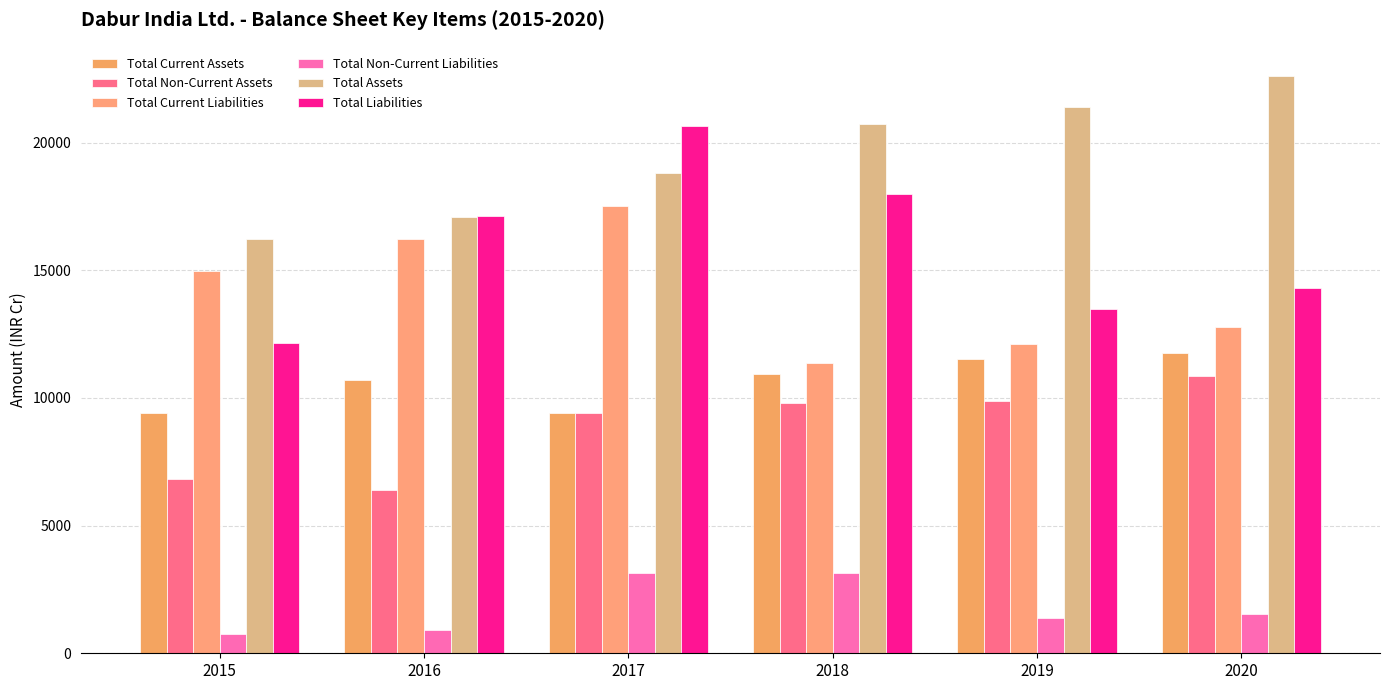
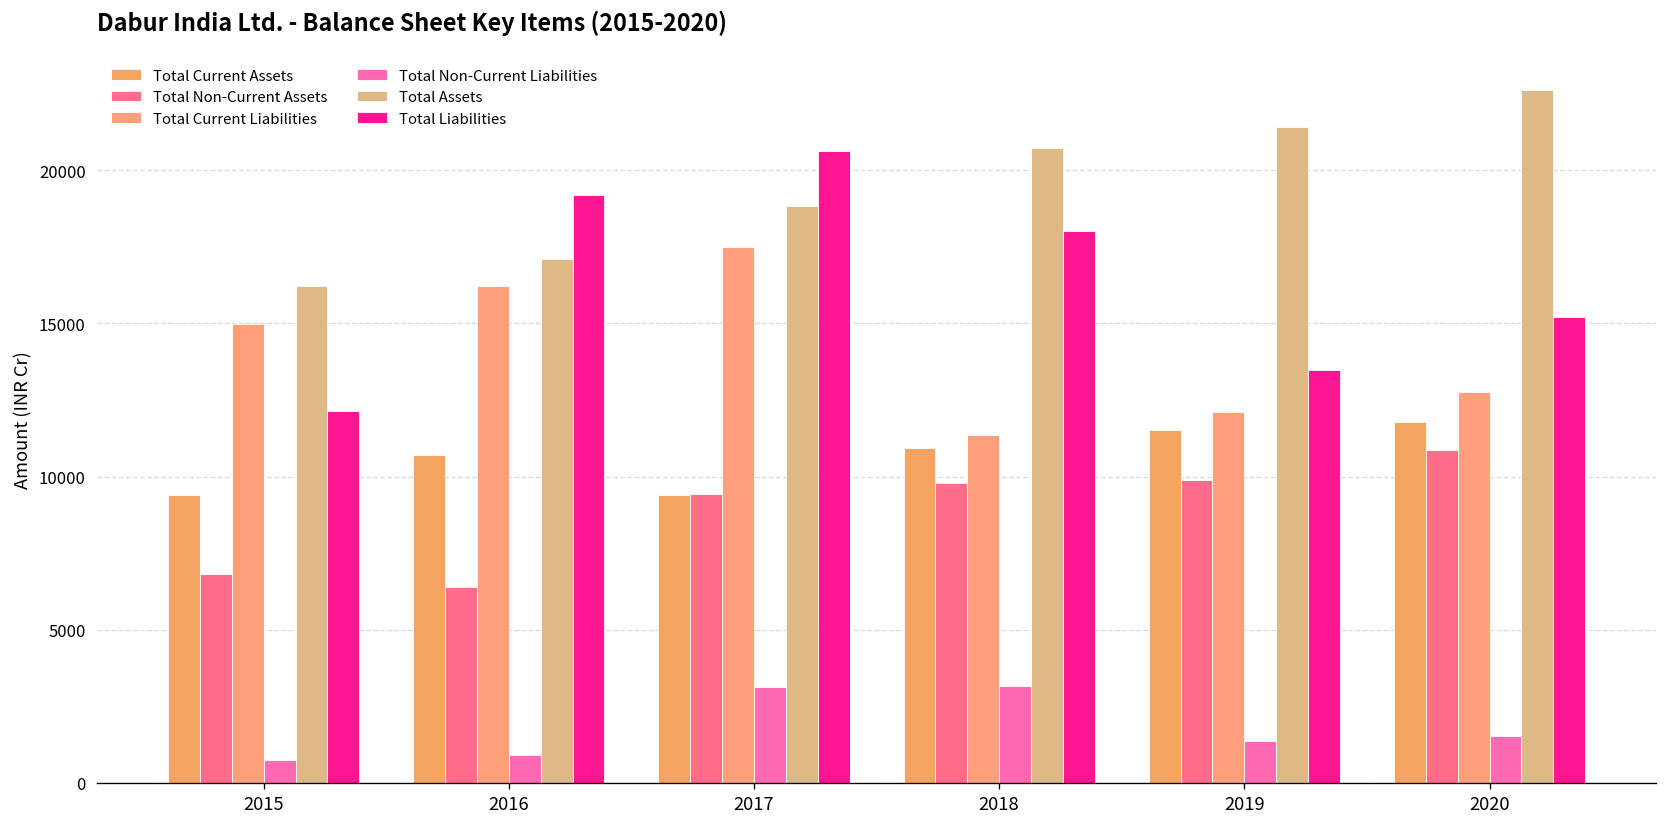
Total Liabilities, 2016: 17100 -> 19200
Total Liabilities, 2020: 14300 -> 15200
